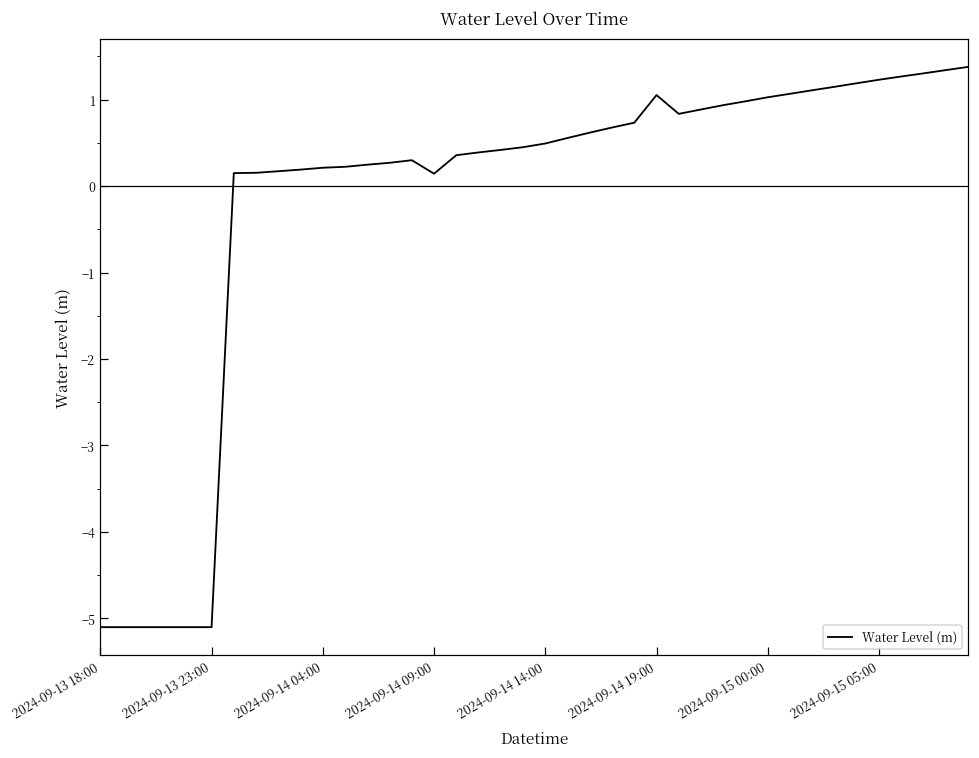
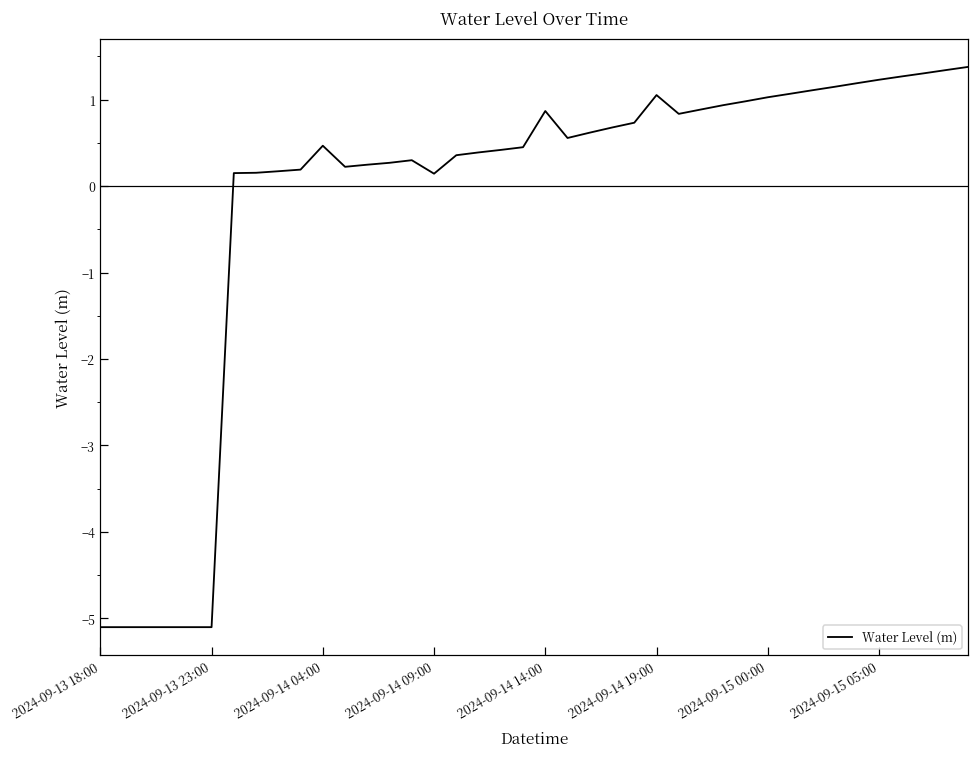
2024-09-14 04:00: 0.2 -> 0.5
2024-09-14 14:00: 0.5 -> 0.9
